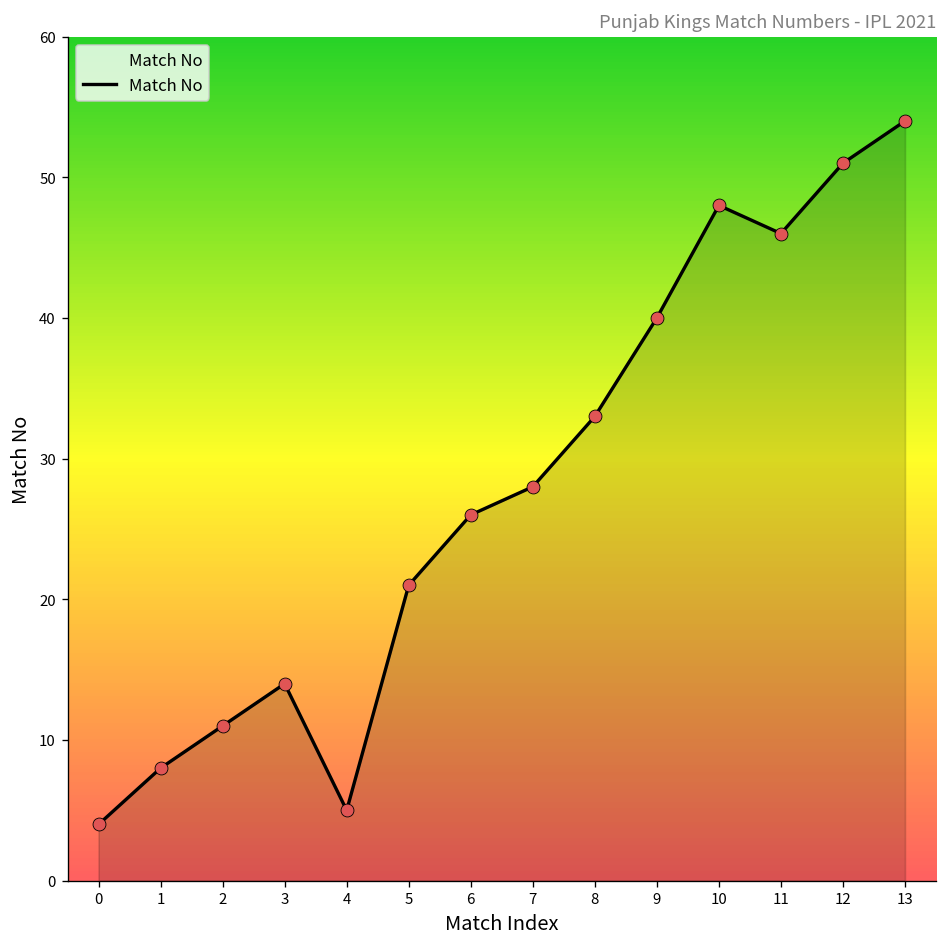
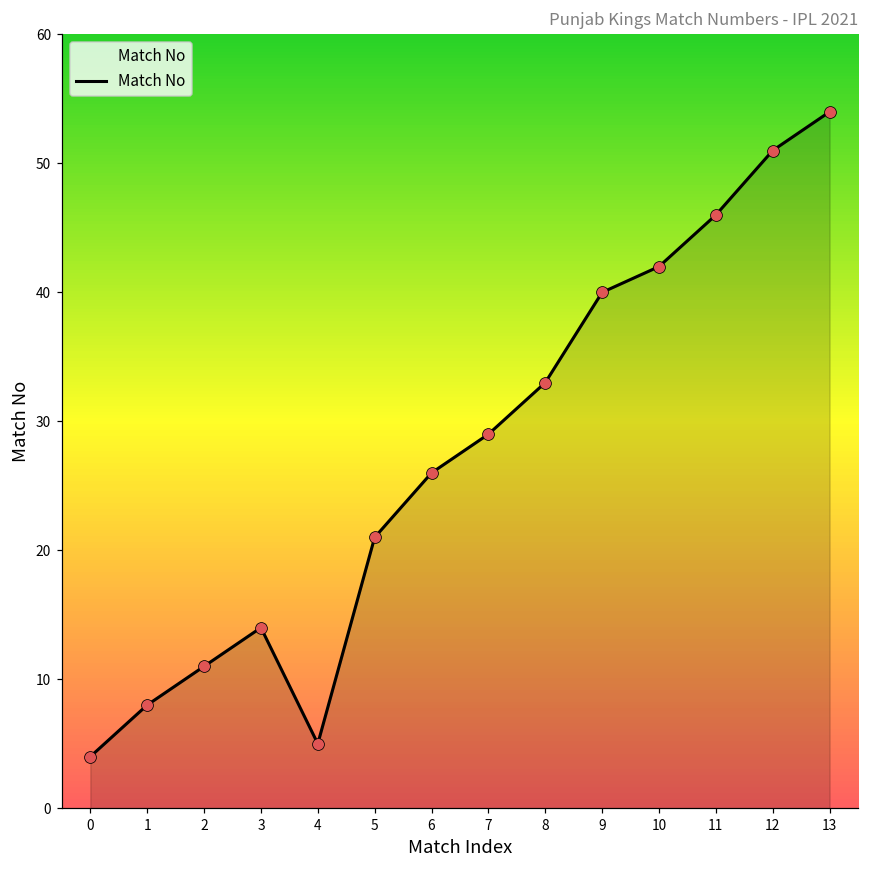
7: 28 -> 29
10: 48 -> 42
